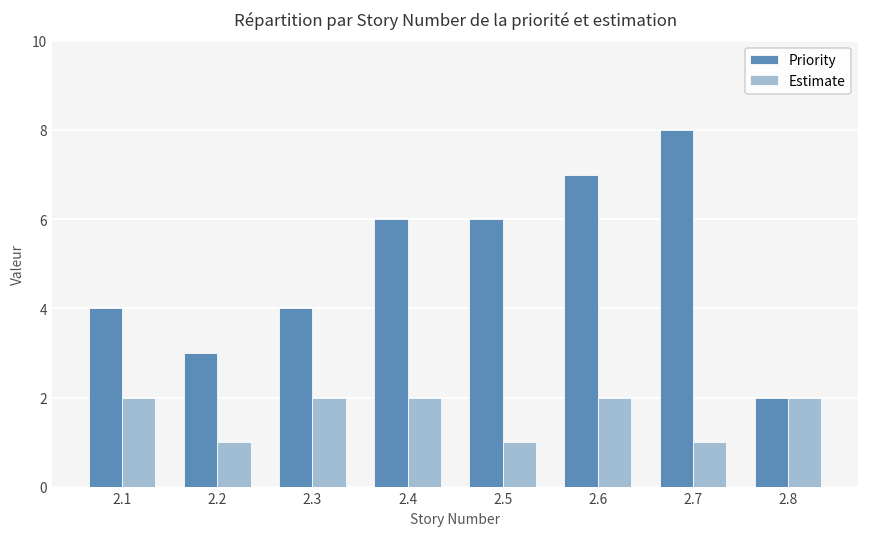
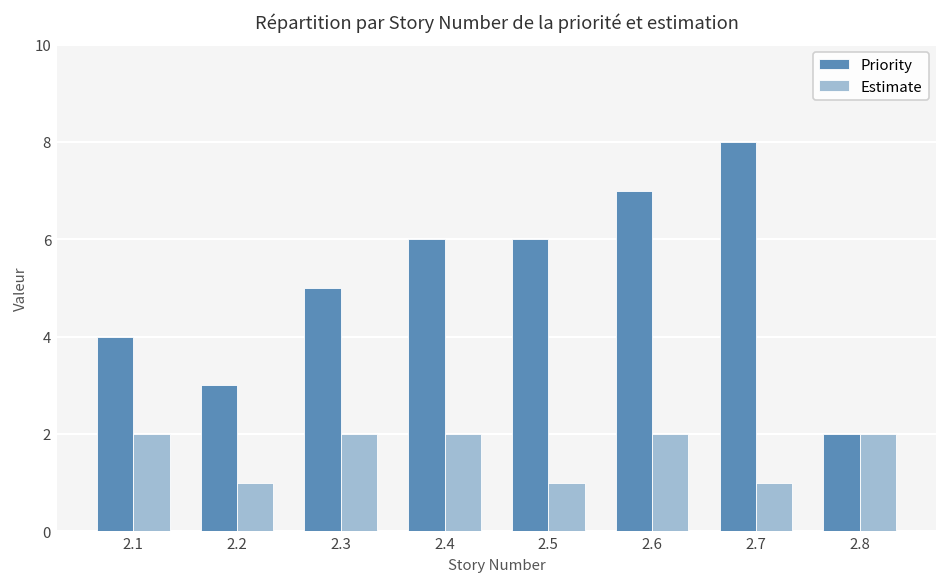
Priority, 2.3: 4 -> 5
